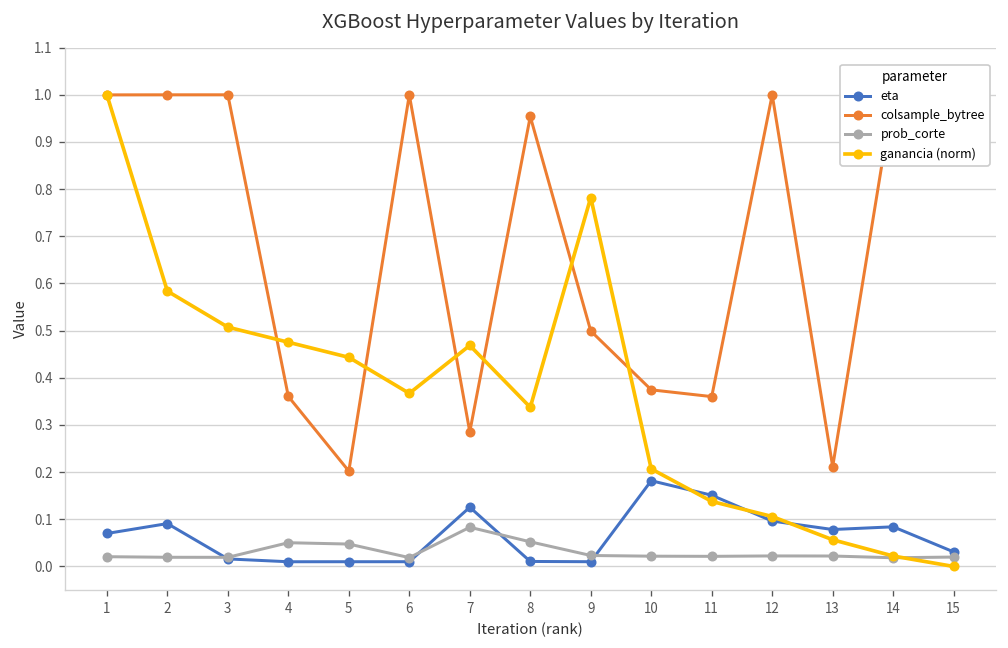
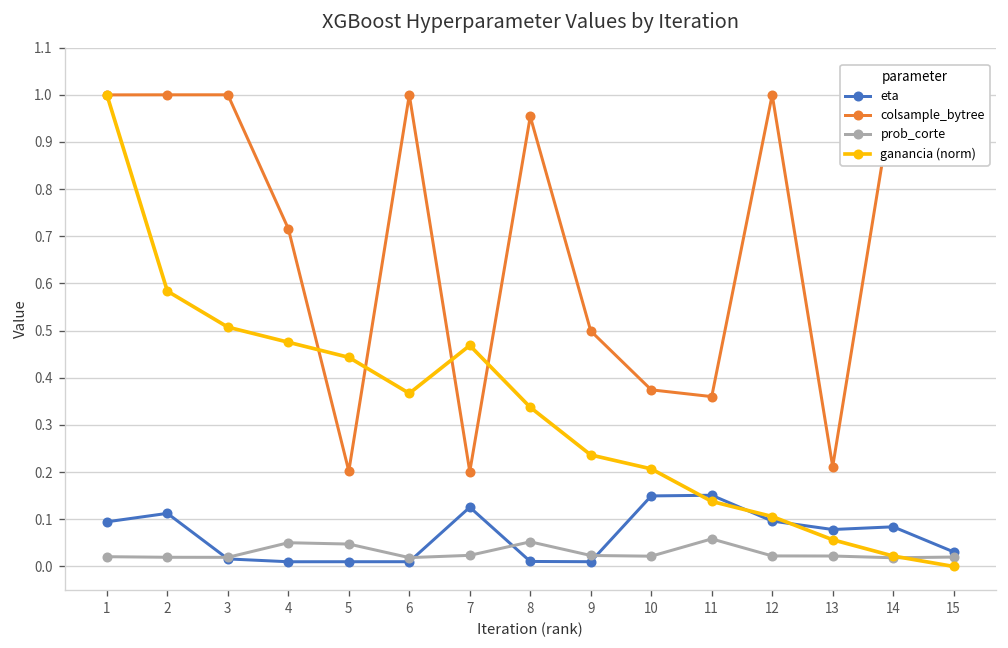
eta, 1: 0.07 -> 0.09
eta, 2: 0.09 -> 0.11
colsample_bytree, 4: 0.36 -> 0.72
colsample_bytree, 7: 0.29 -> 0.20
prob_corte, 7: 0.08 -> 0.02
ganancia (norm), 9: 0.78 -> 0.24
eta, 10: 0.18 -> 0.15
prob_corte, 11: 0.02 -> 0.06
